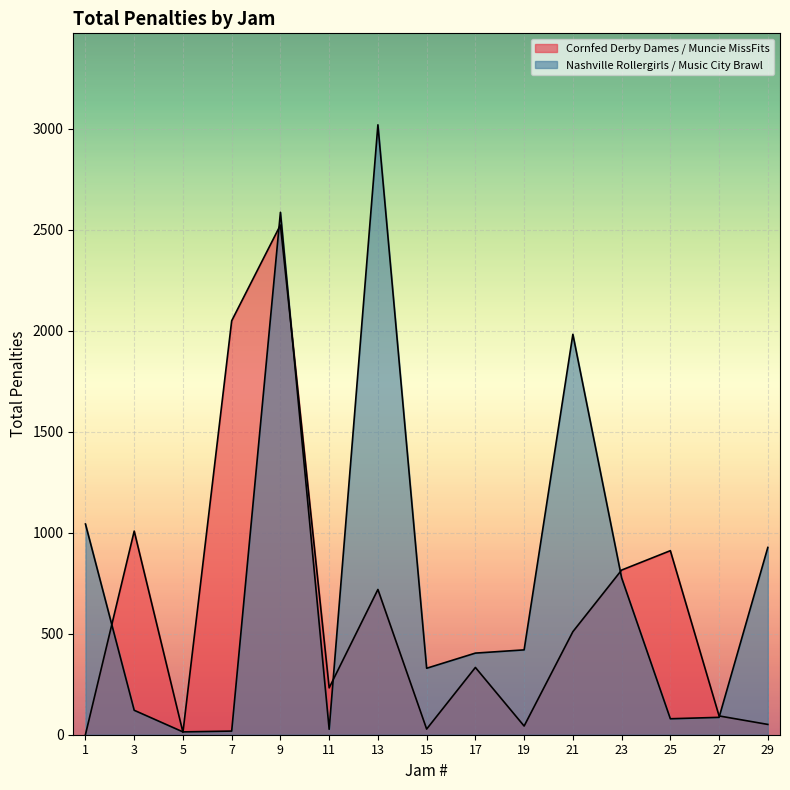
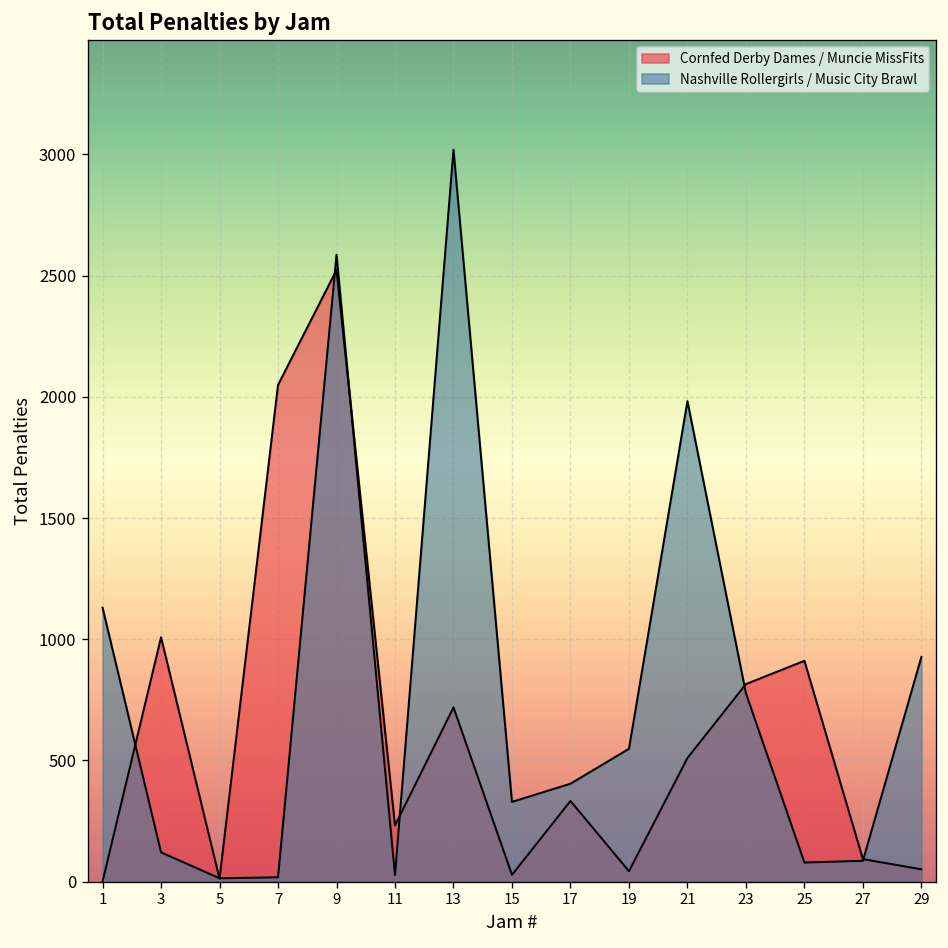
Nashville Rollergirls / Music City Brawl, 1: 1040 -> 1130
Nashville Rollergirls / Music City Brawl, 19: 420 -> 550
